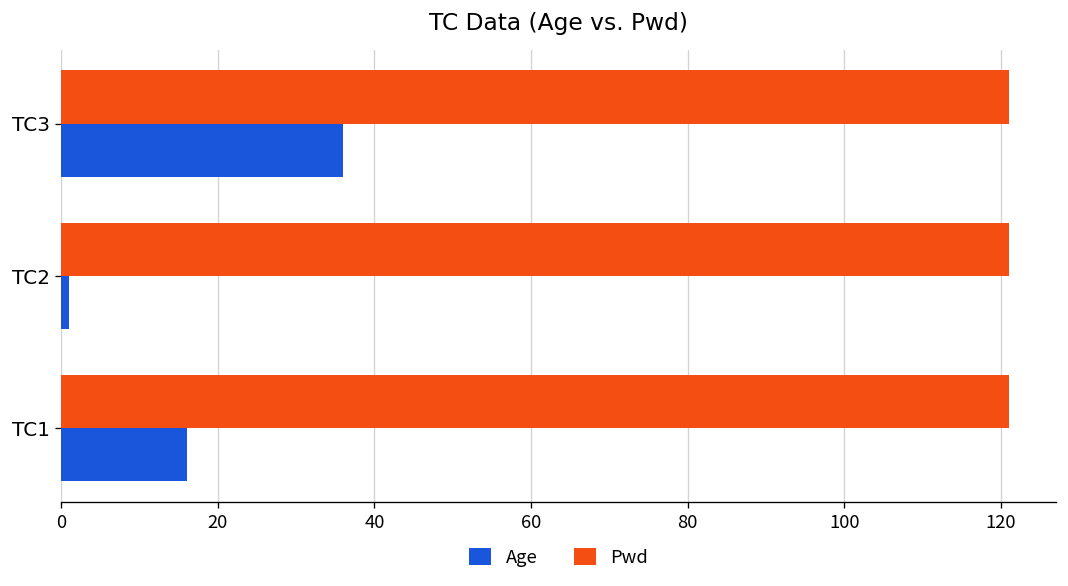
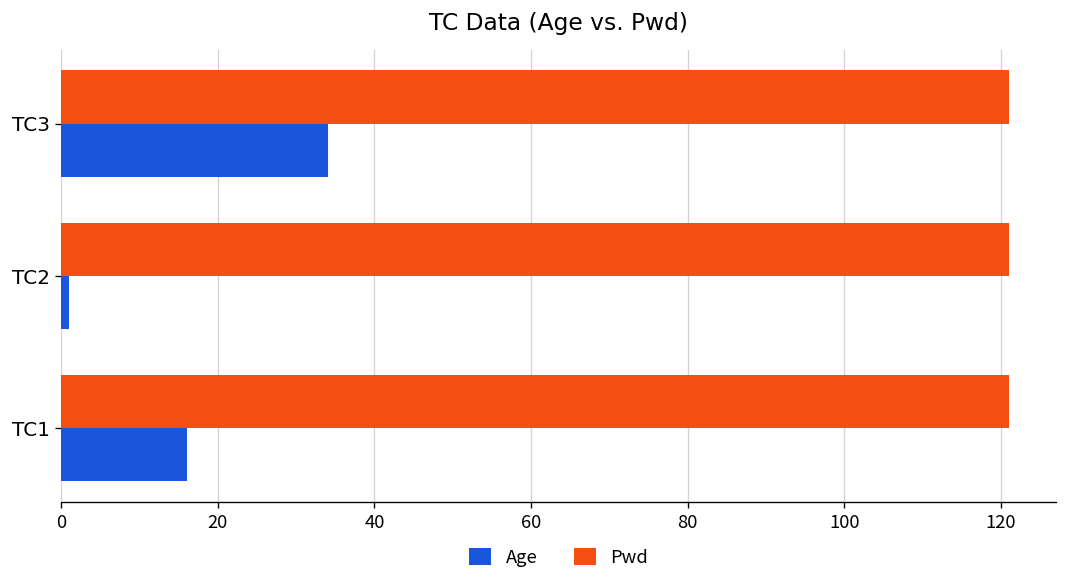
Age, TC3: 36 -> 34
